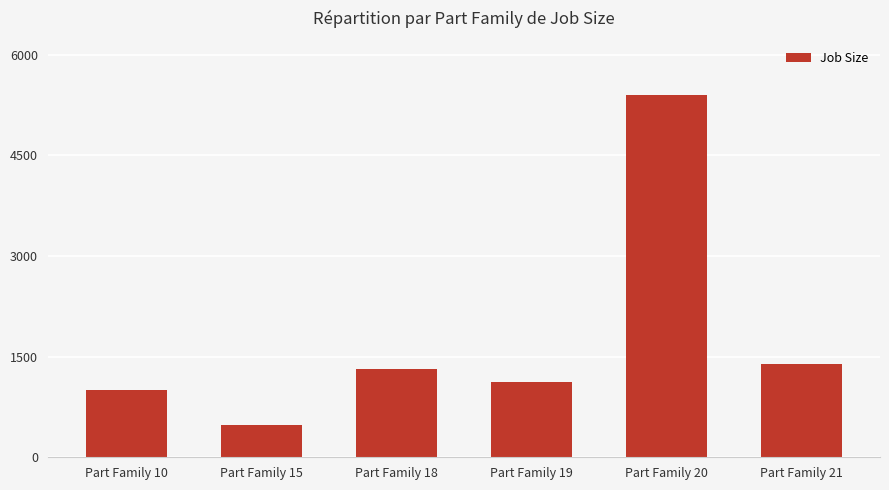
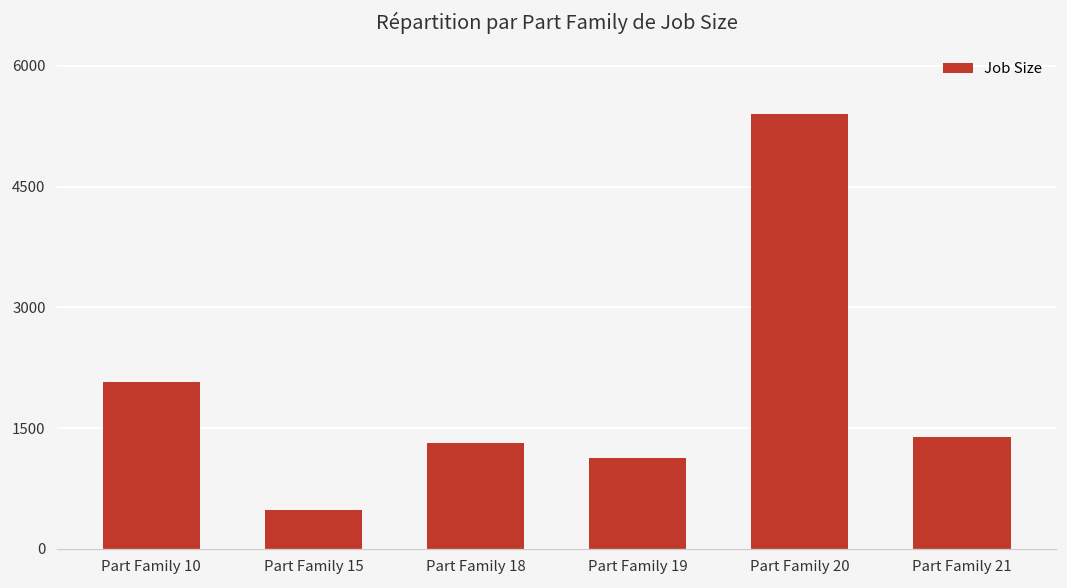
Part Family 10: 1000 -> 2100
